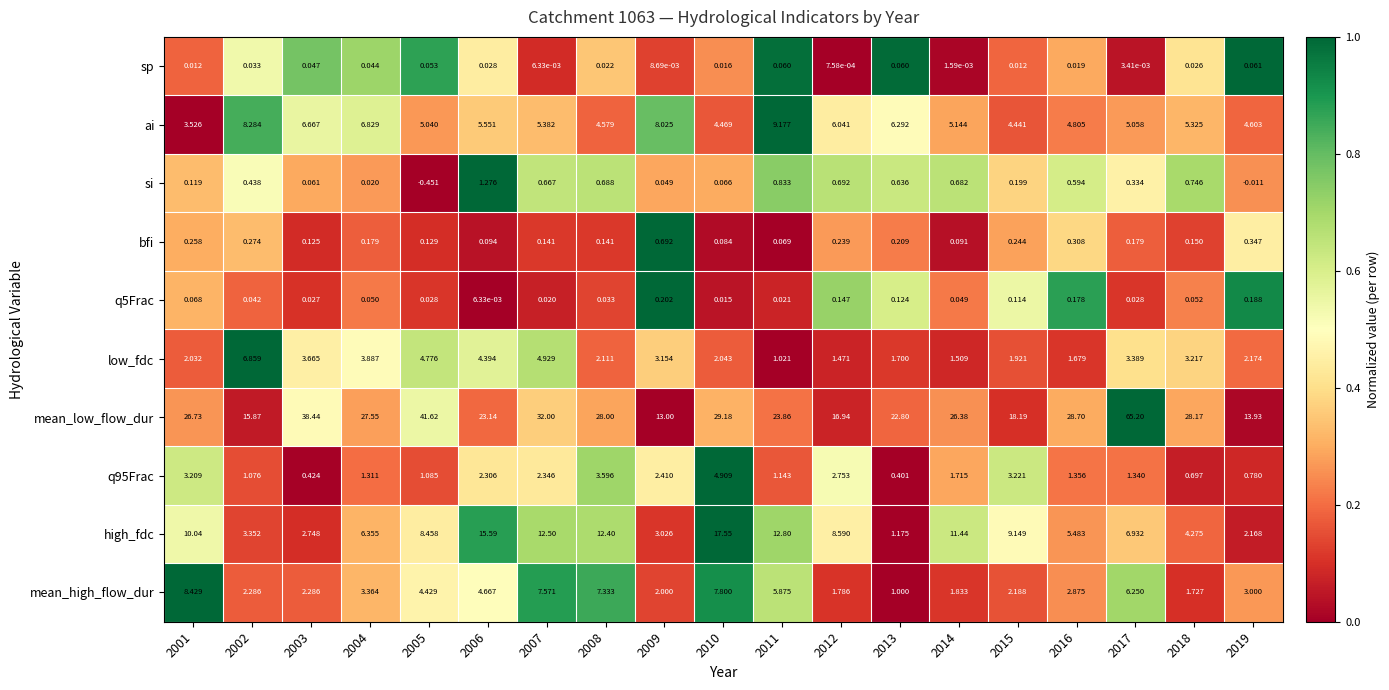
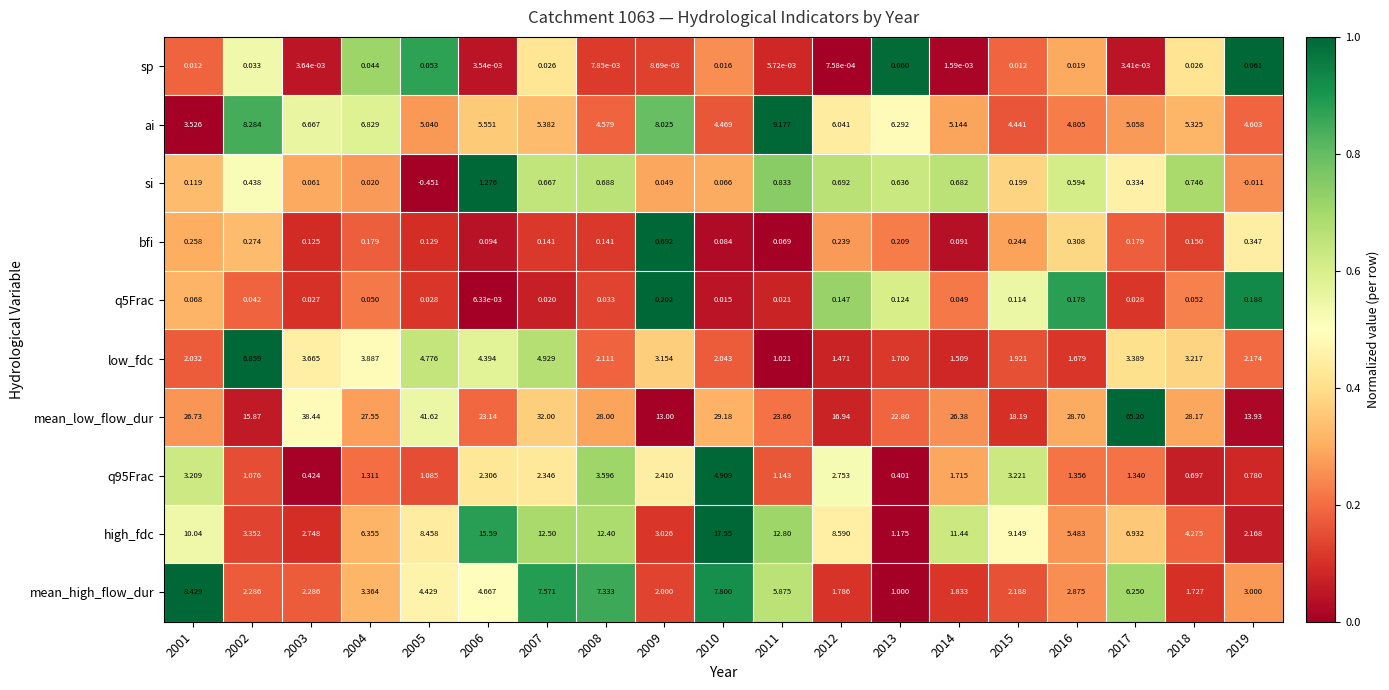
sp, 2003: 0.047 -> 3.64e-03
sp, 2006: 0.028 -> 3.54e-03
sp, 2007: 6.33e-03 -> 0.026
sp, 2008: 0.022 -> 7.85e-03
sp, 2011: 0.060 -> 5.72e-03
